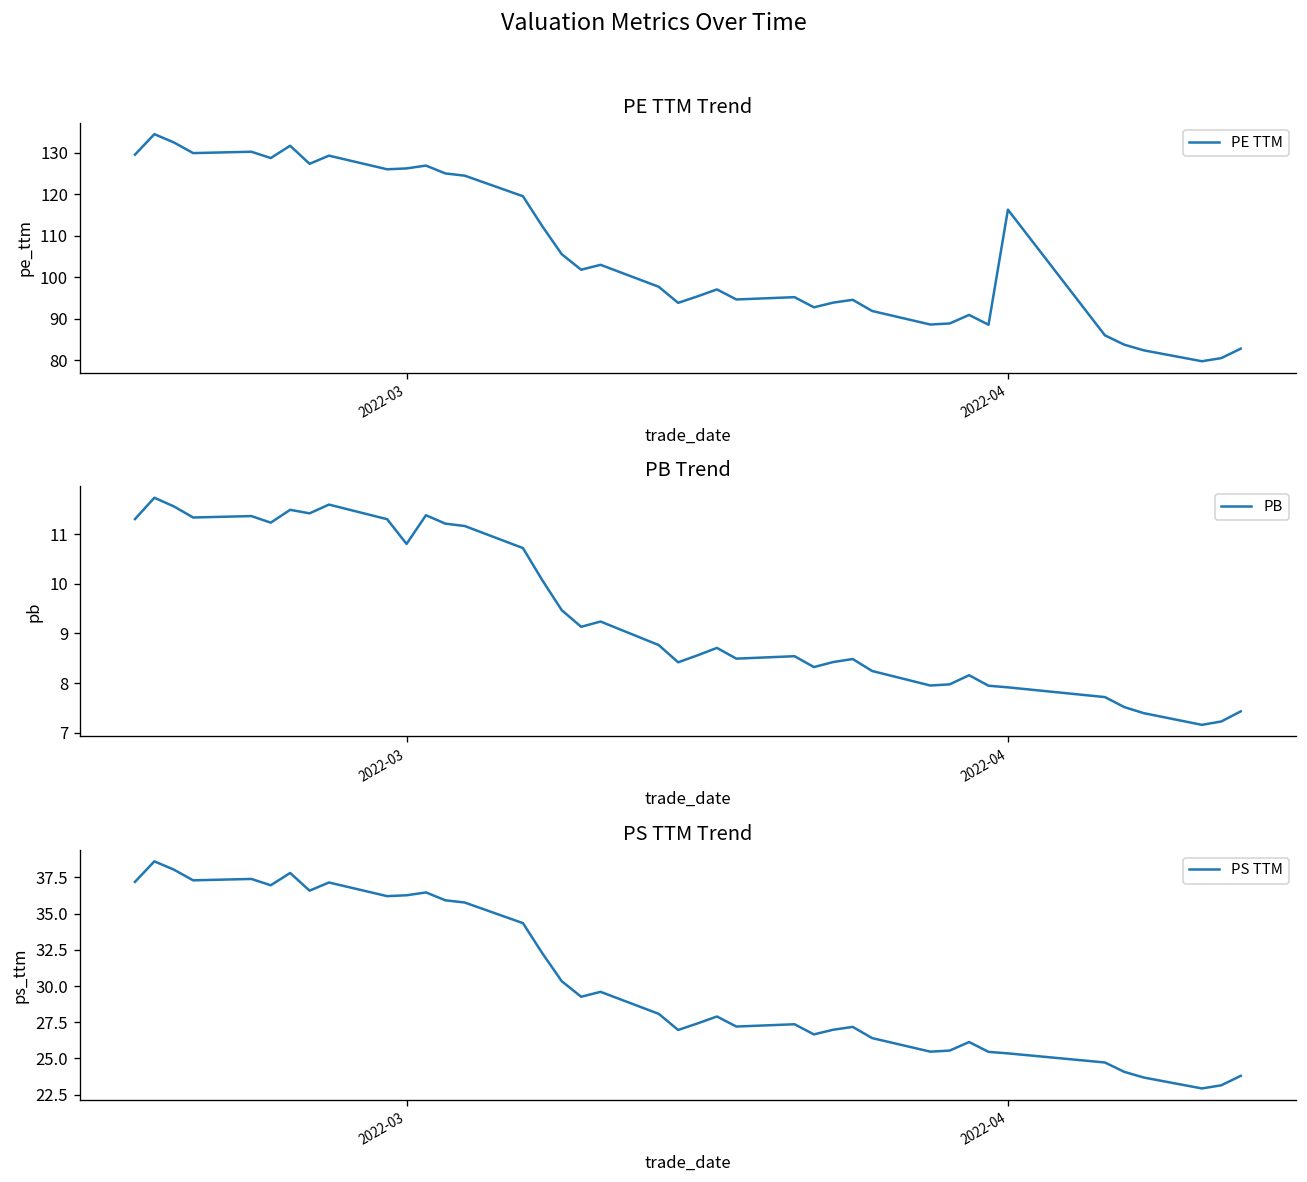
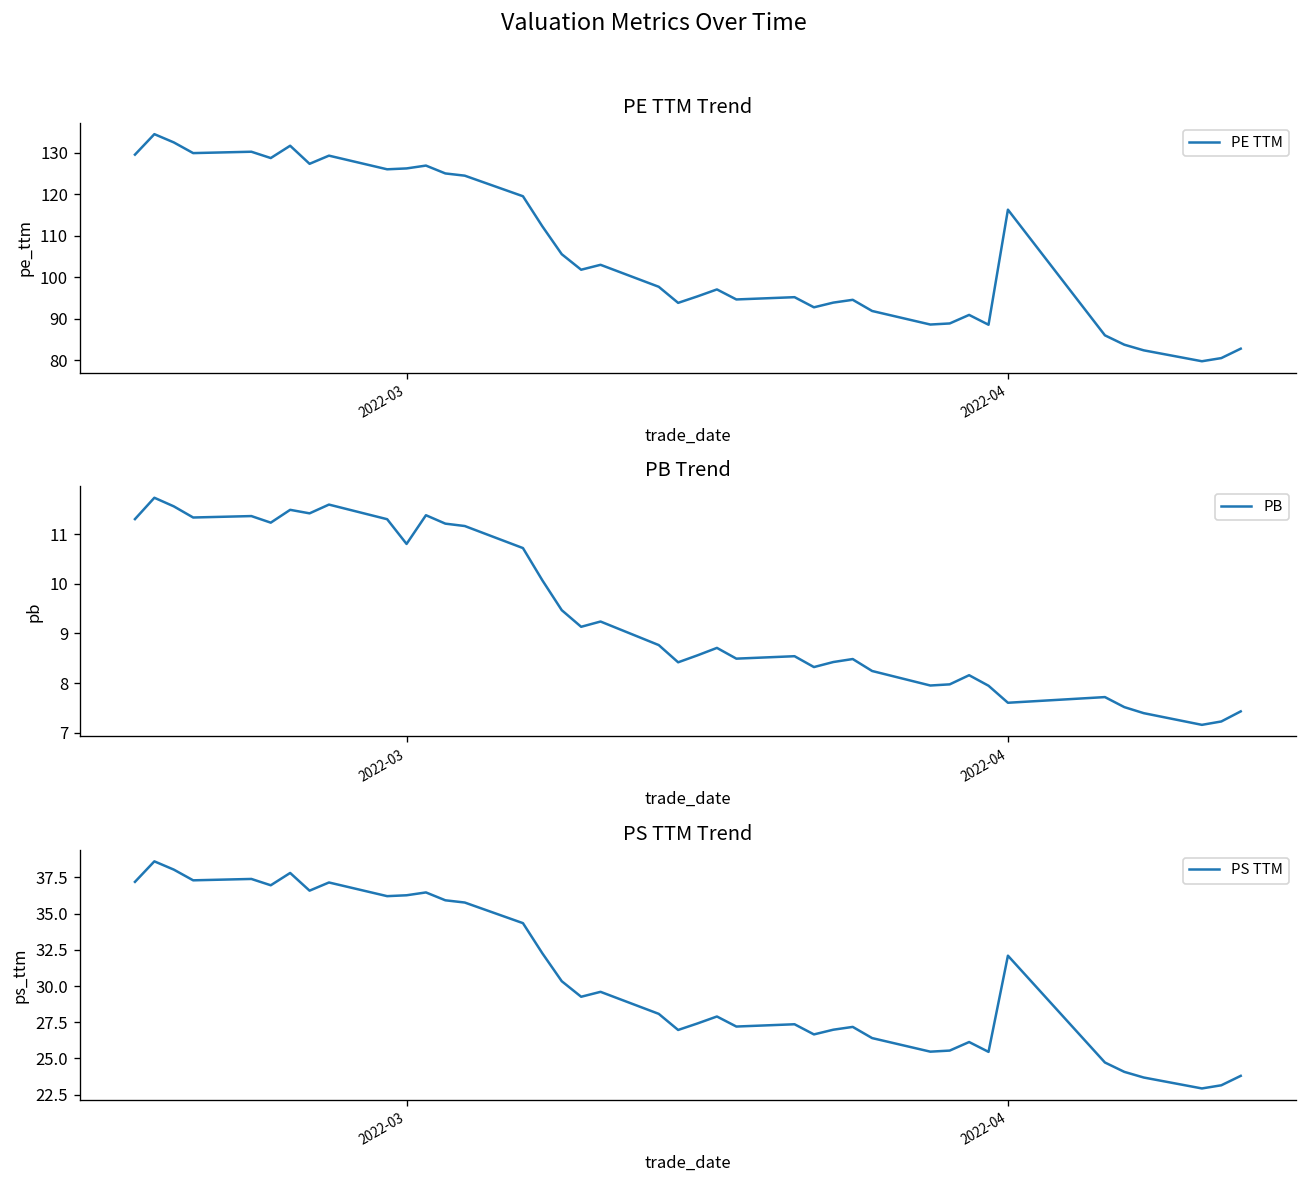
PB Trend, 2022-04: 7.9 -> 7.6
PS TTM Trend, 2022-04: 25.4 -> 32.1
